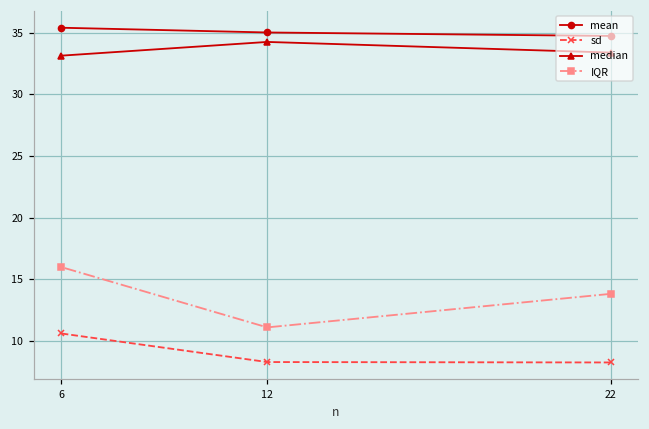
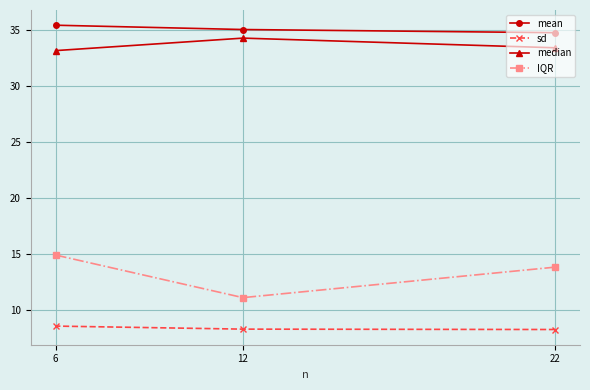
sd, 6: 10.6 -> 8.6
IQR, 6: 16.0 -> 14.9
